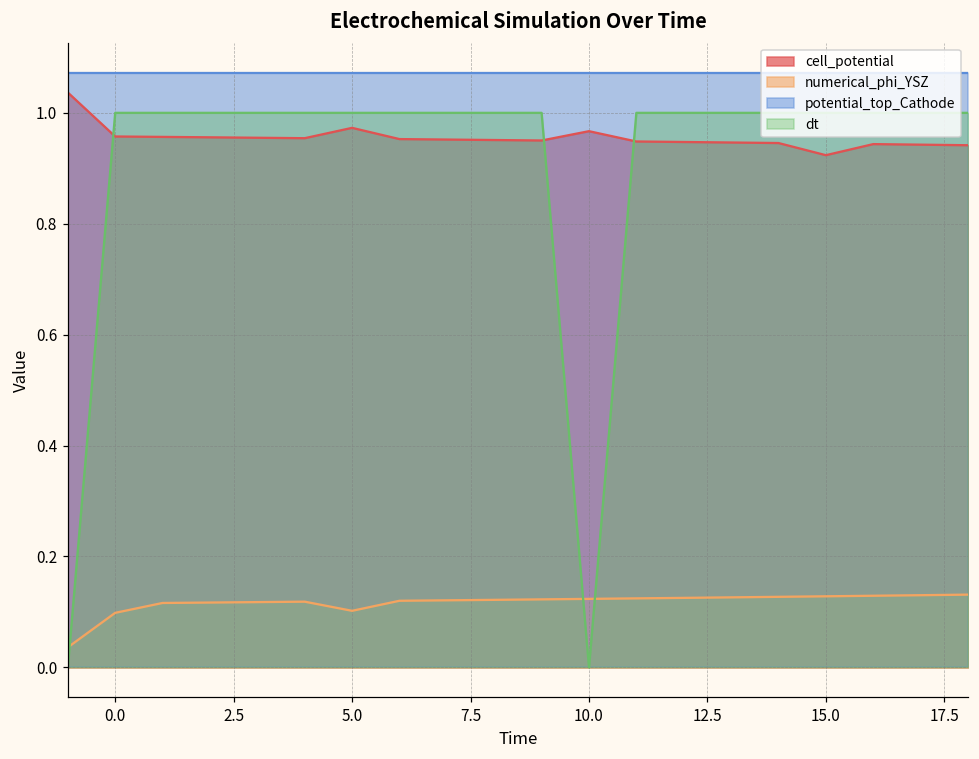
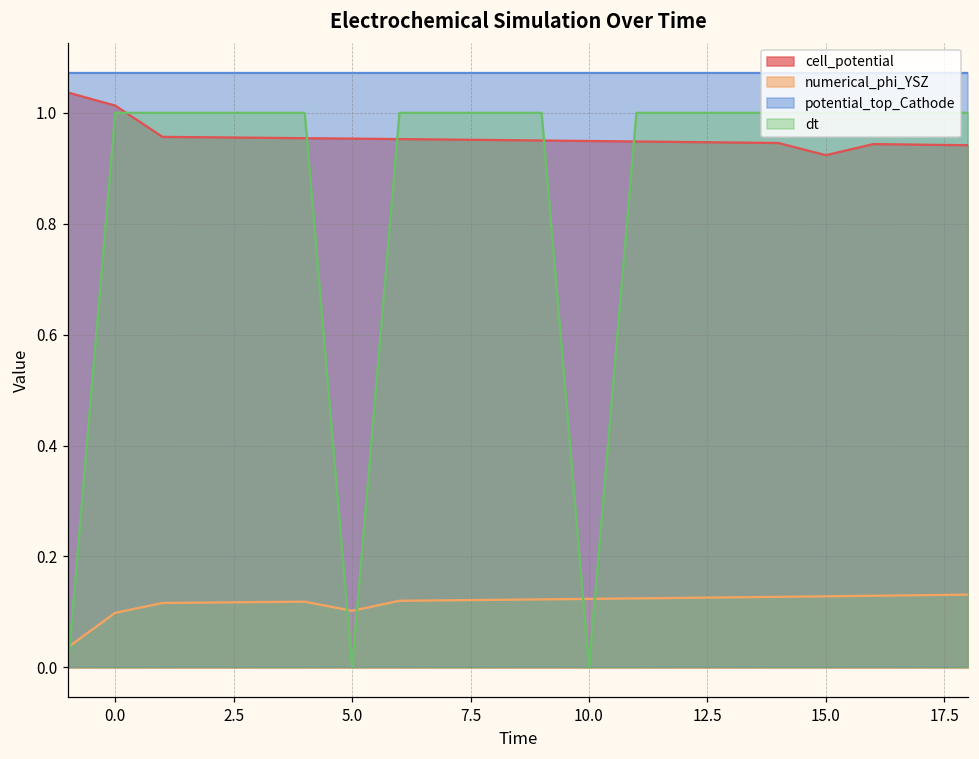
cell_potential, 0.0: 0.96 -> 1.01
cell_potential, 5.0: 0.97 -> 0.95
dt, 5.0: 1 -> 0
cell_potential, 10.0: 0.97 -> 0.95
